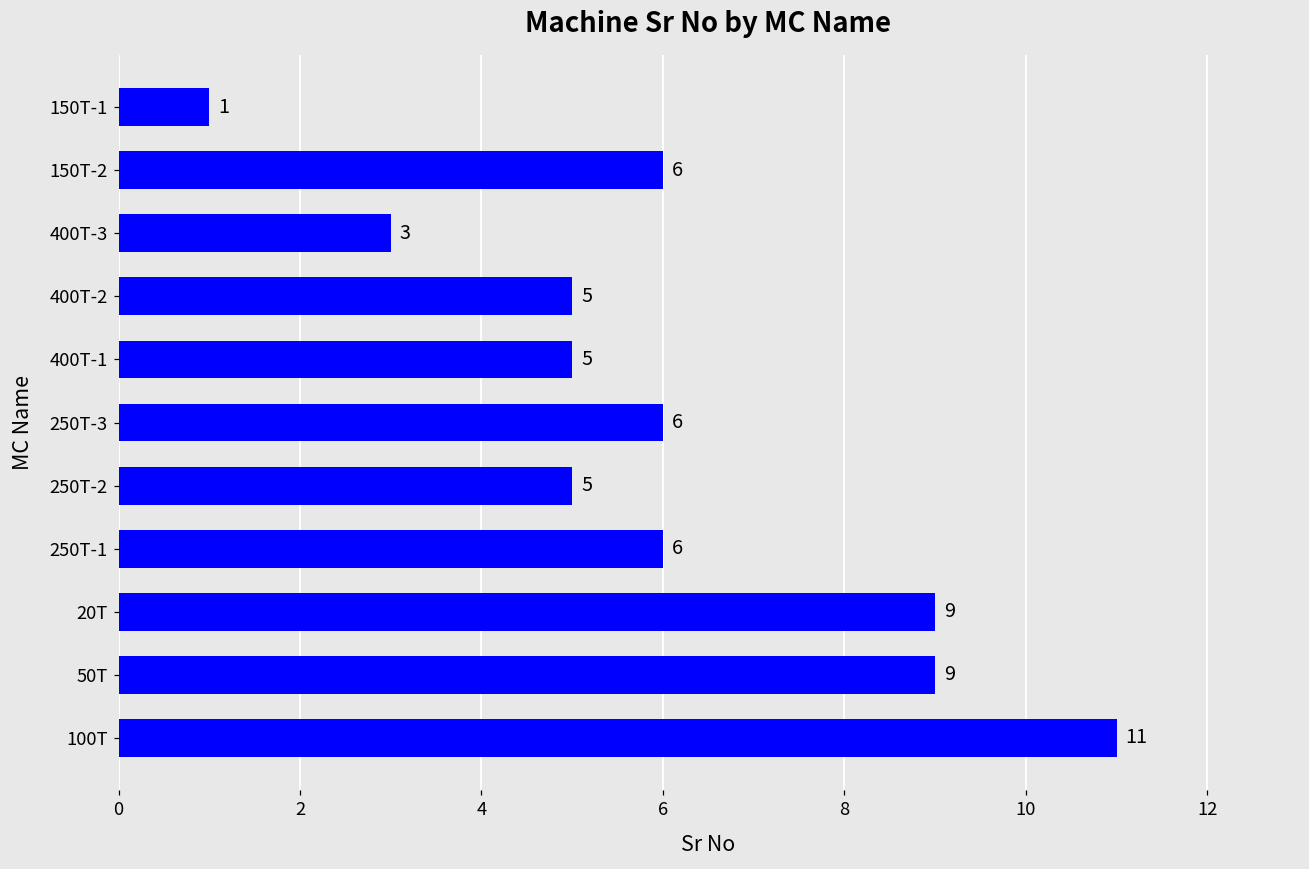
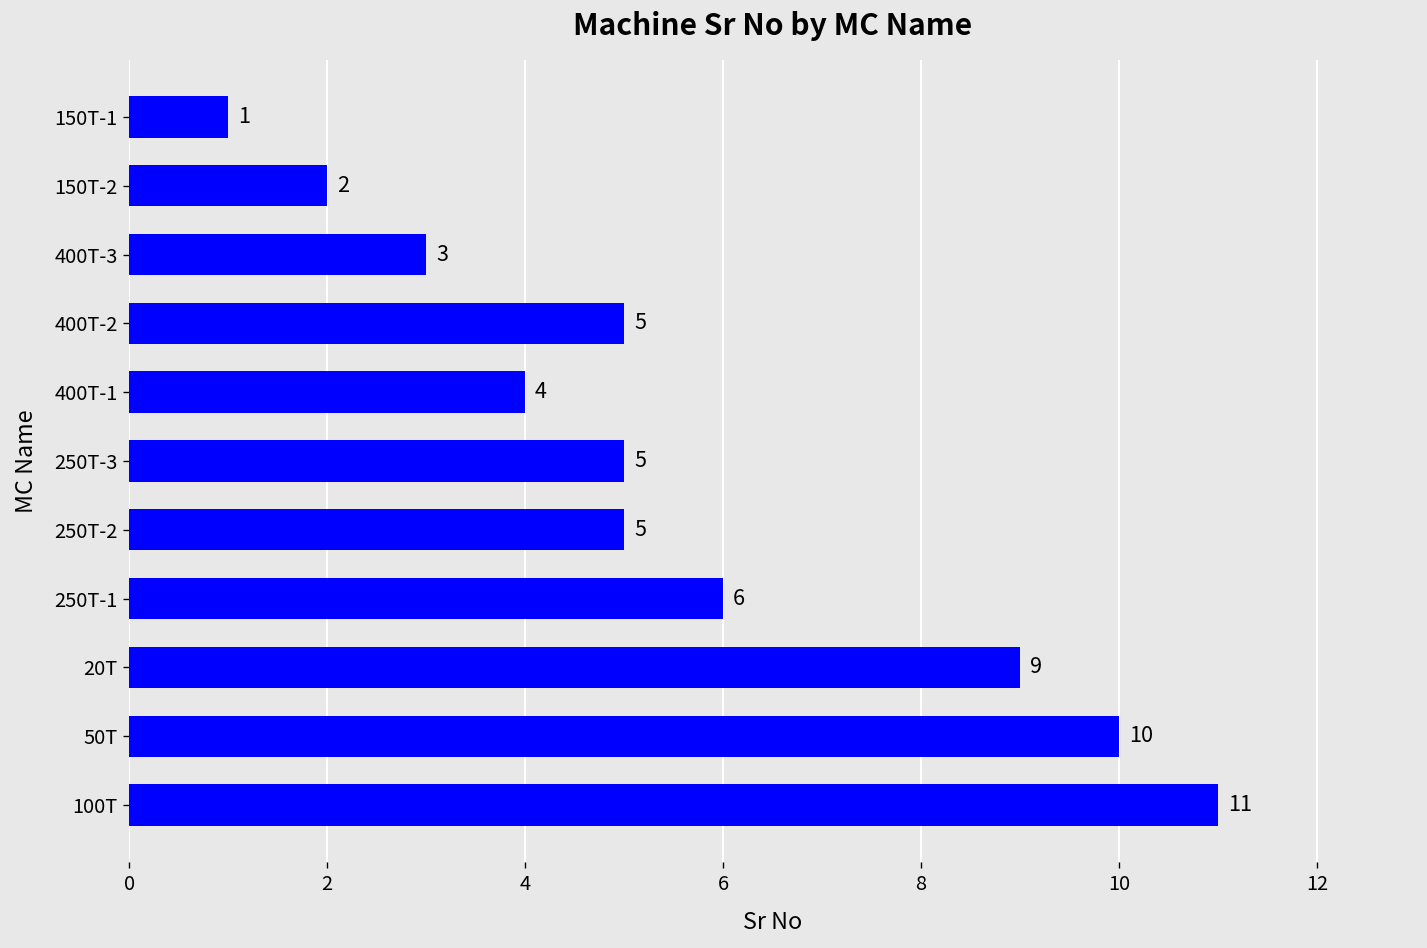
150T-2: 6 -> 2
400T-1: 5 -> 4
250T-3: 6 -> 5
50T: 9 -> 10
